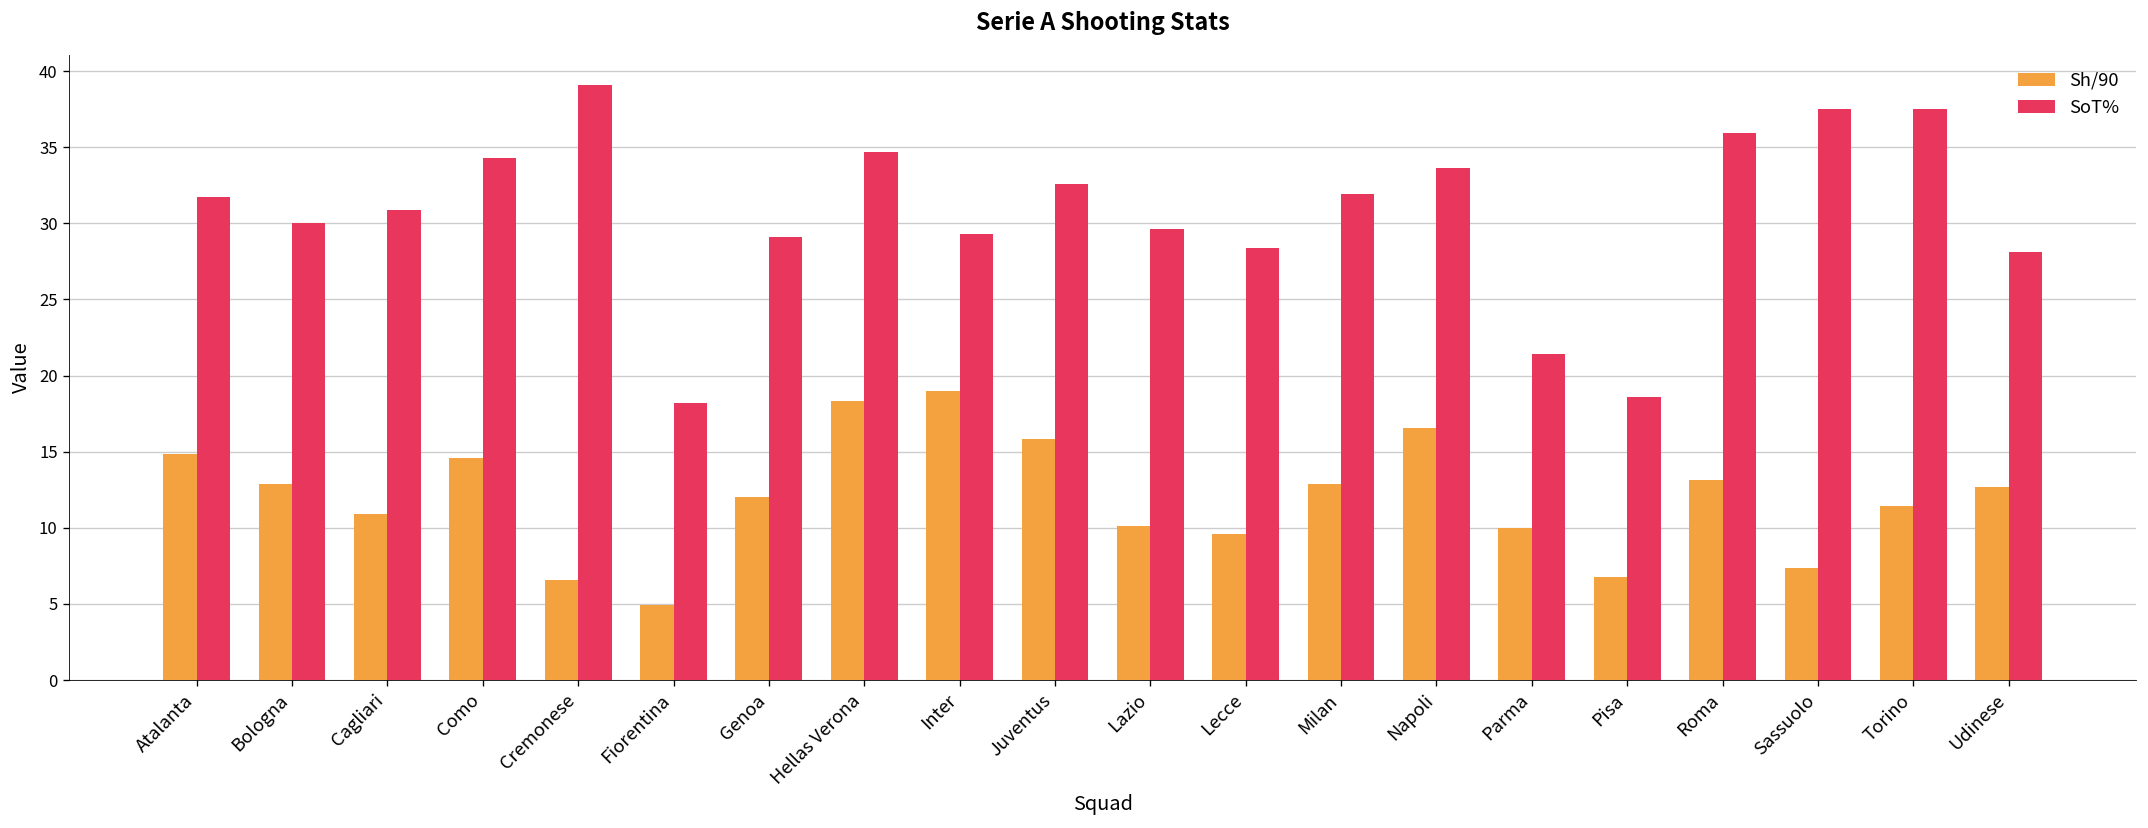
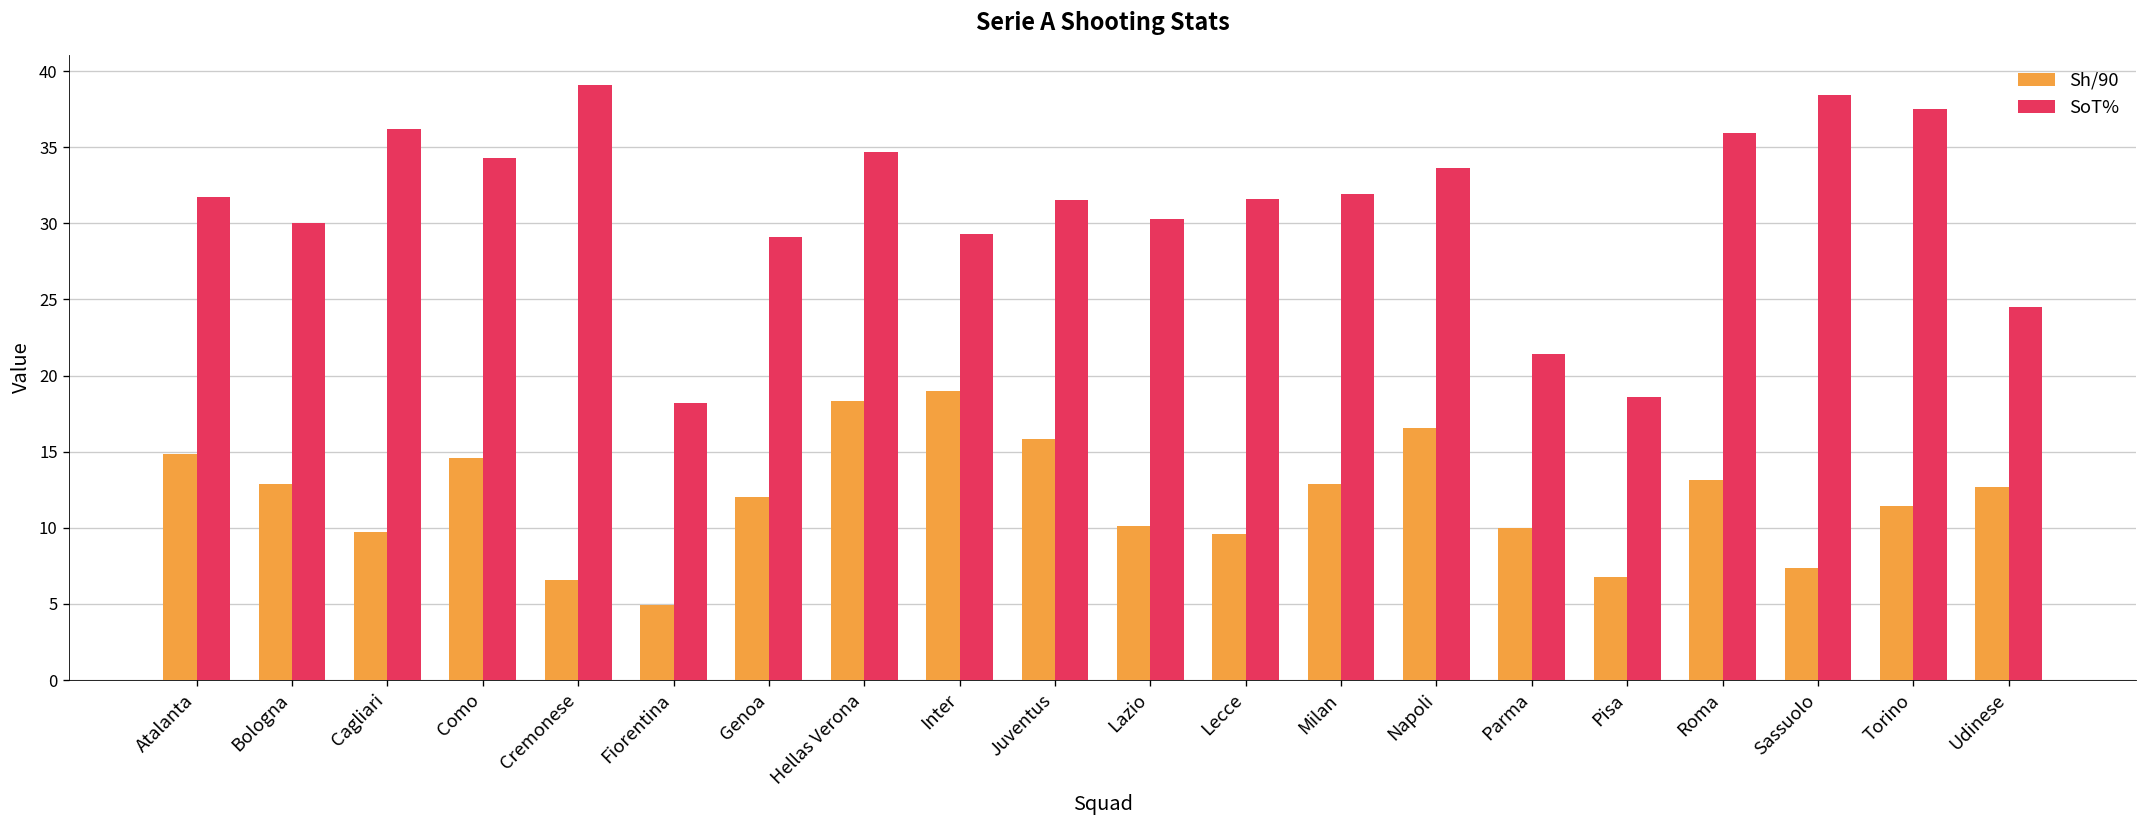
Sh/90, Cagliari: 10.9 -> 9.7
SoT%, Cagliari: 30.9 -> 36.2
SoT%, Juventus: 32.6 -> 31.5
SoT%, Lazio: 29.6 -> 30.3
SoT%, Lecce: 28.4 -> 31.6
SoT%, Sassuolo: 37.5 -> 38.4
SoT%, Udinese: 28.1 -> 24.5
